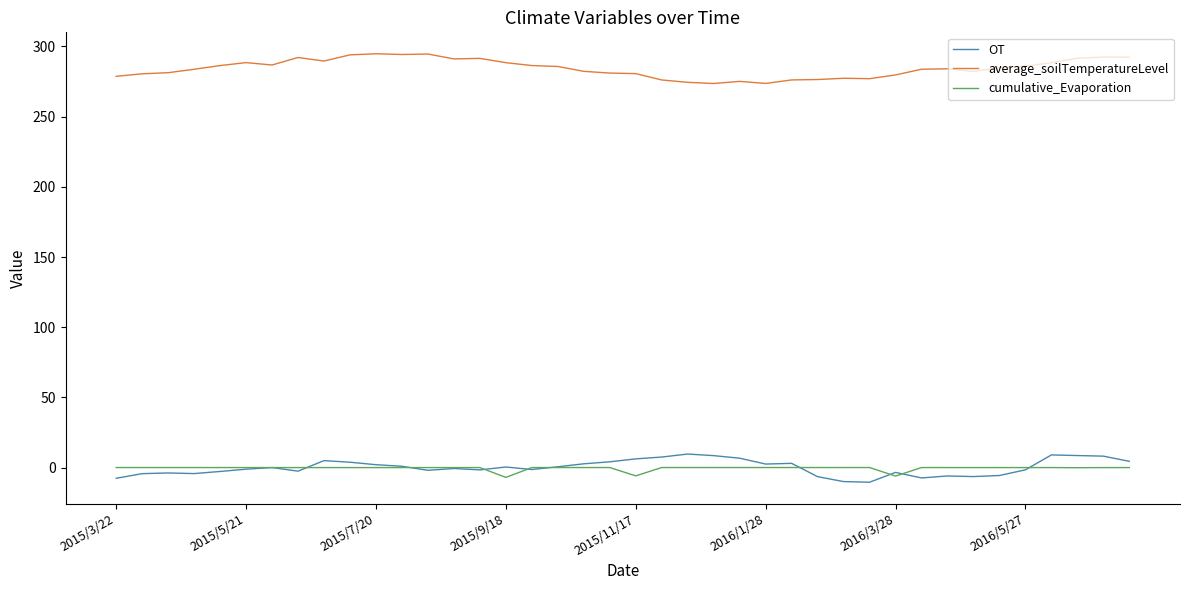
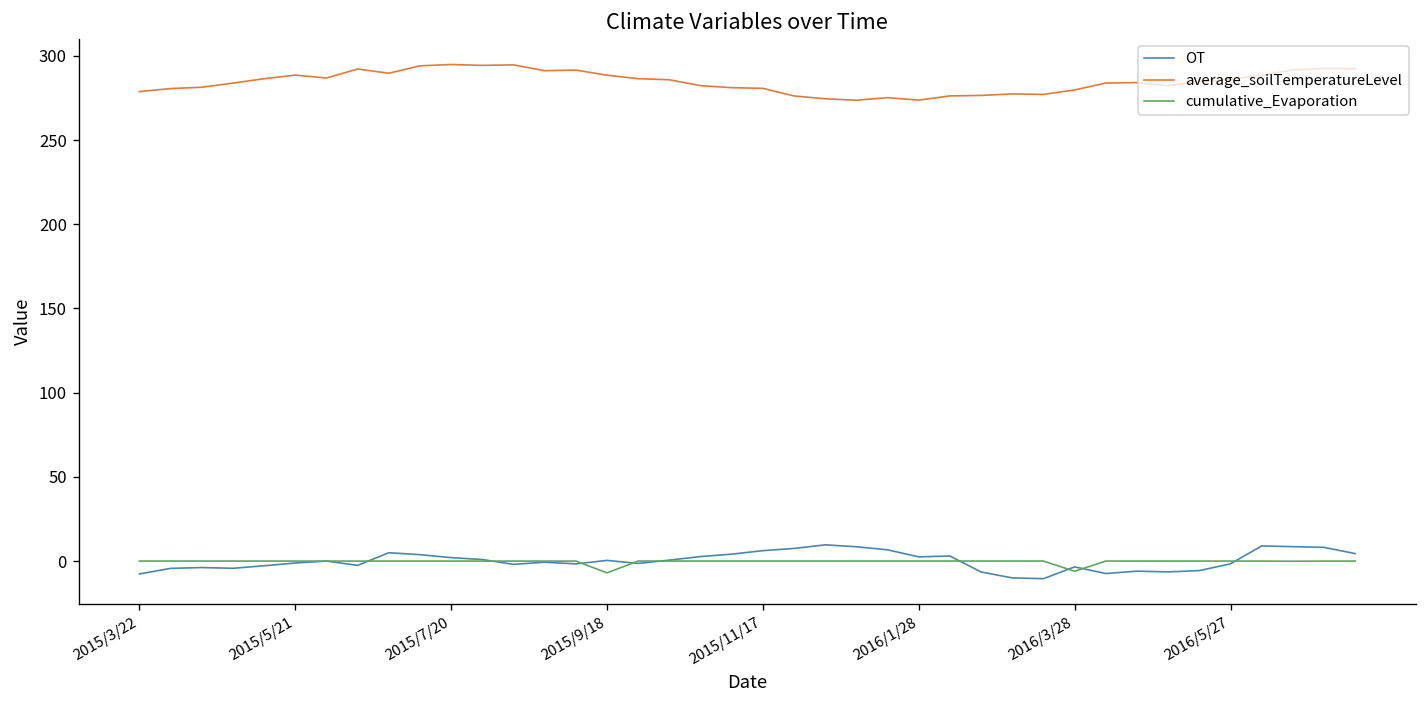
cumulative_Evaporation, 2015/11/17: -6 -> 0
